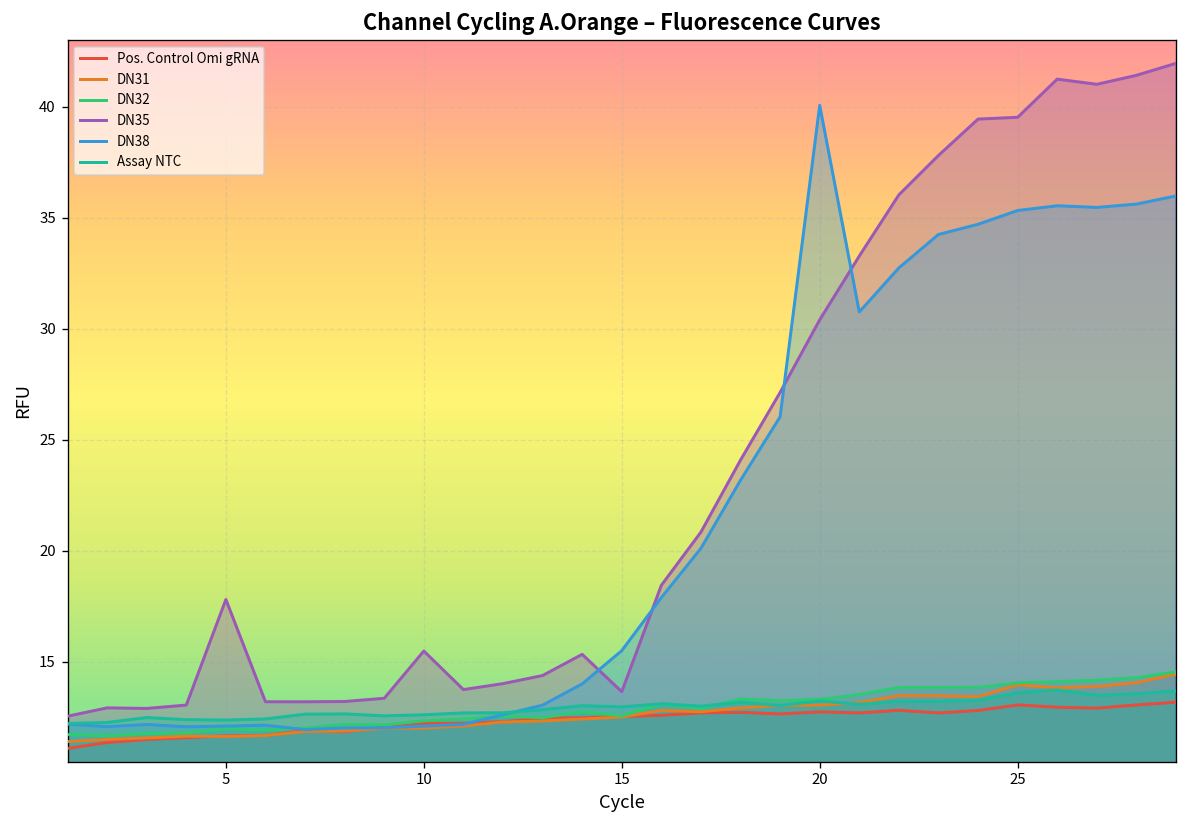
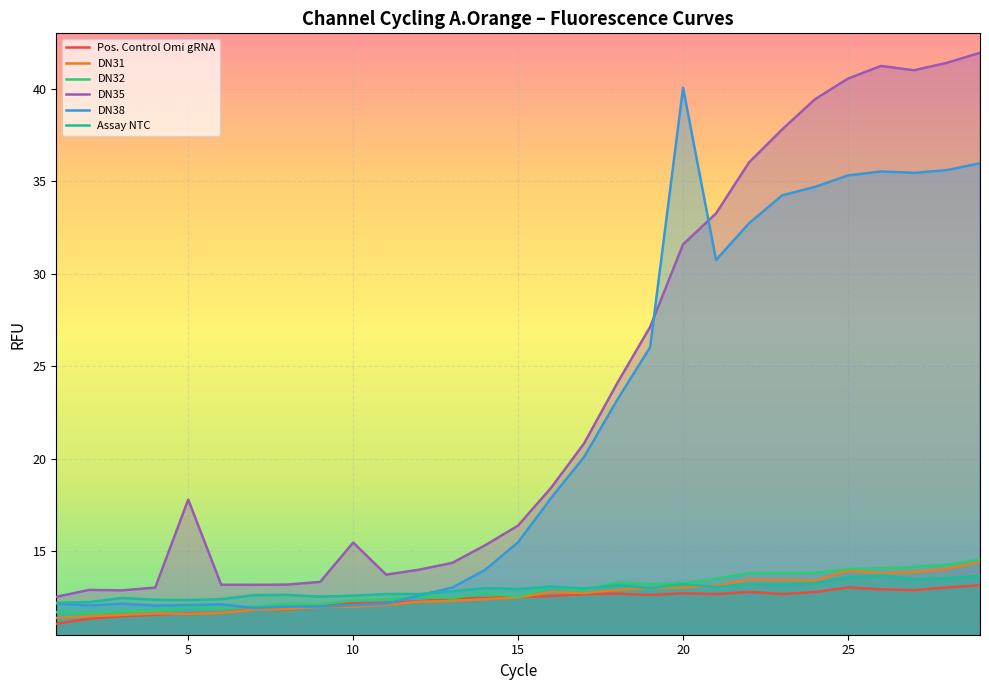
DN35, 15: 13.6 -> 16.4
DN35, 20: 30.4 -> 31.6
DN35, 25: 39.5 -> 40.6
